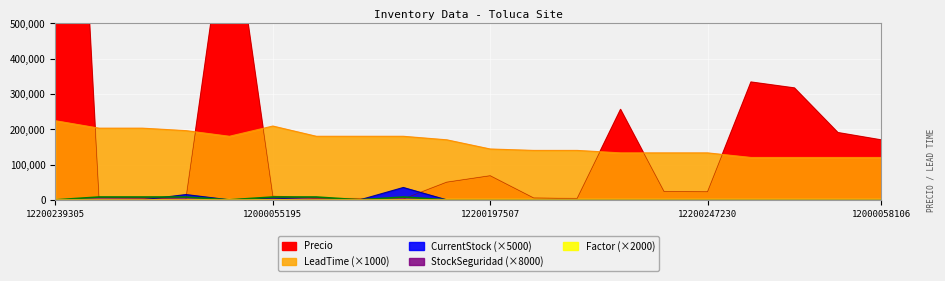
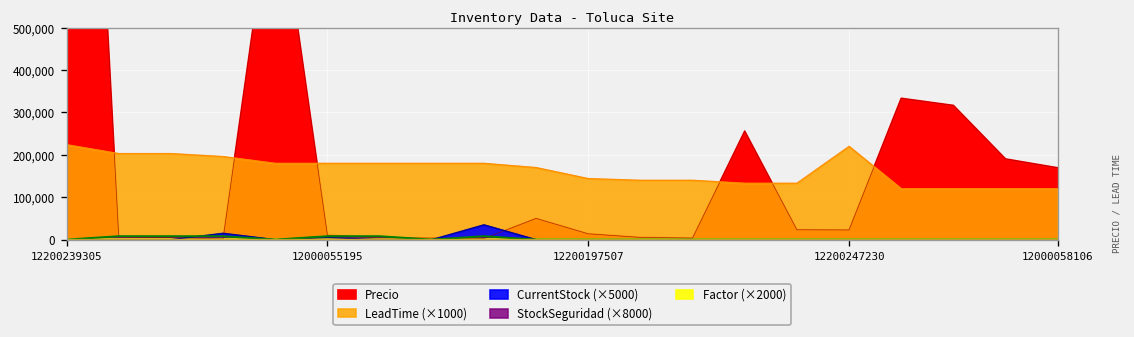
LeadTime (×1000), 12000055195: 210,000 -> 180,000
Precio, 12200197507: 70,000 -> 10,000
LeadTime (×1000), 12200247230: 130,000 -> 220,000
